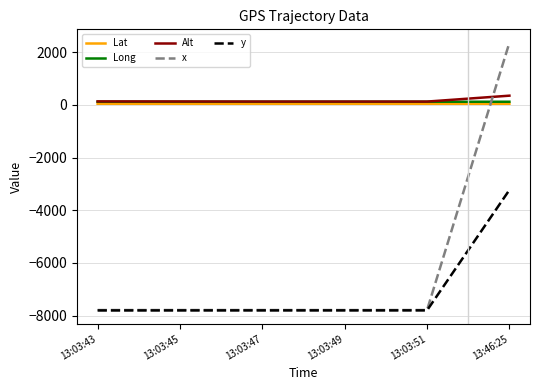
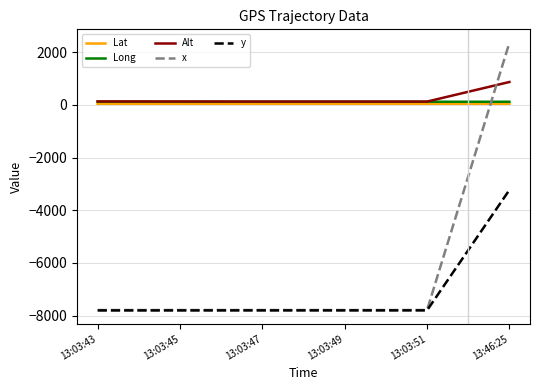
Alt, 13:46:25: 300 -> 900
